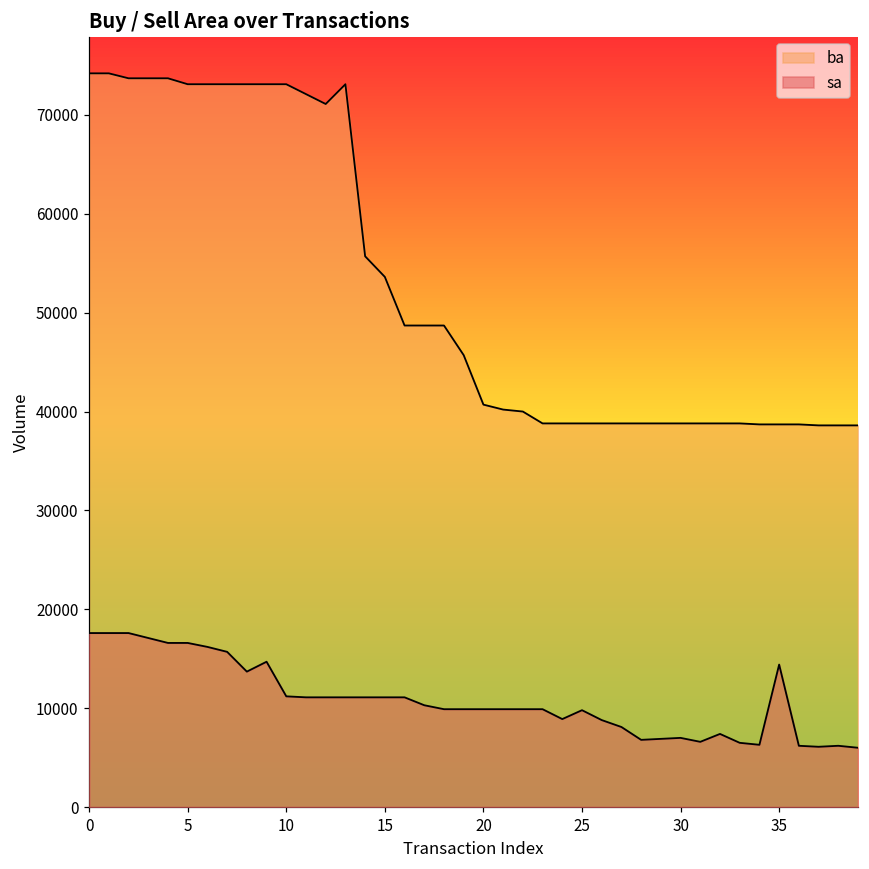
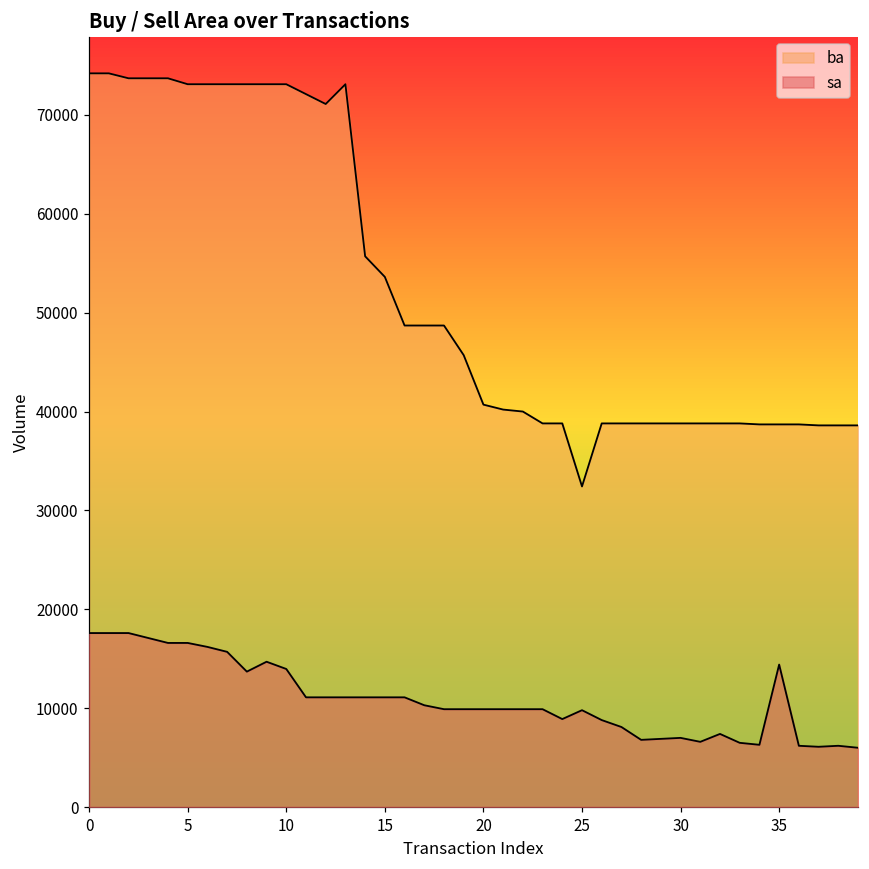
sa, 10: 11000 -> 14000
ba, 25: 39000 -> 32000
